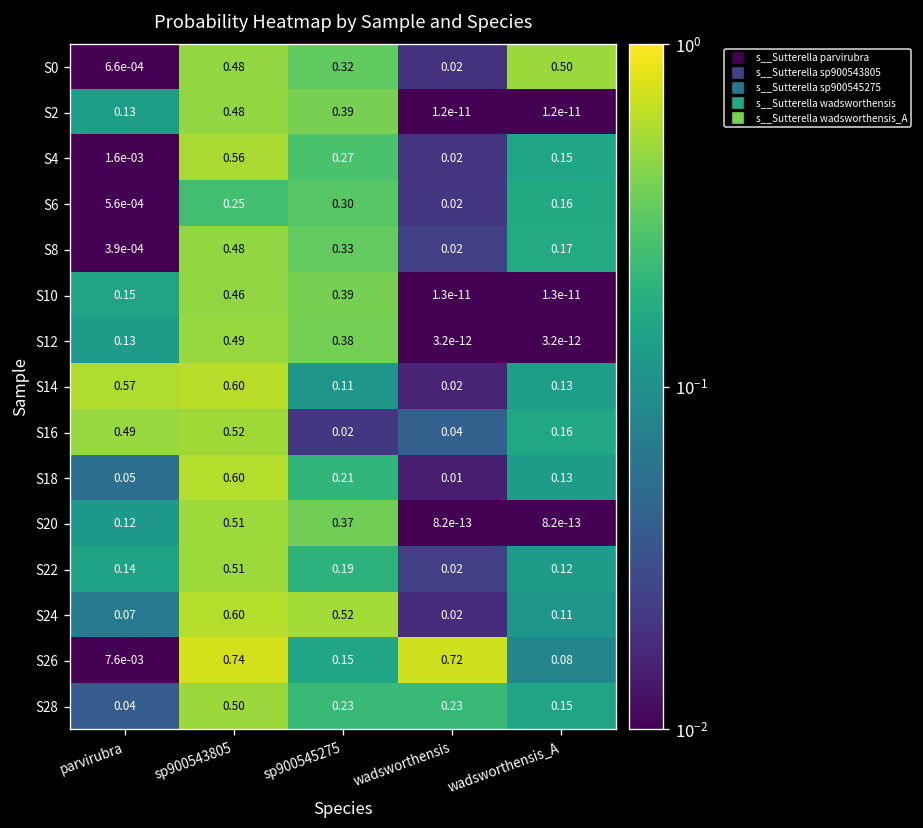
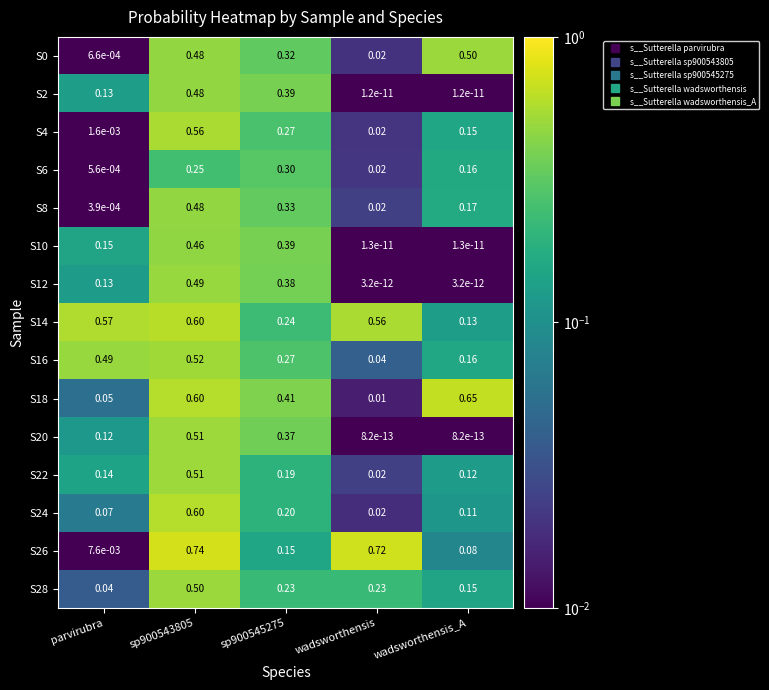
S14, sp900545275: 0.11 -> 0.24
S14, wadsworthensis: 0.02 -> 0.56
S16, sp900545275: 0.02 -> 0.27
S18, sp900545275: 0.21 -> 0.41
S18, wadsworthensis_A: 0.13 -> 0.65
S24, sp900545275: 0.52 -> 0.20
